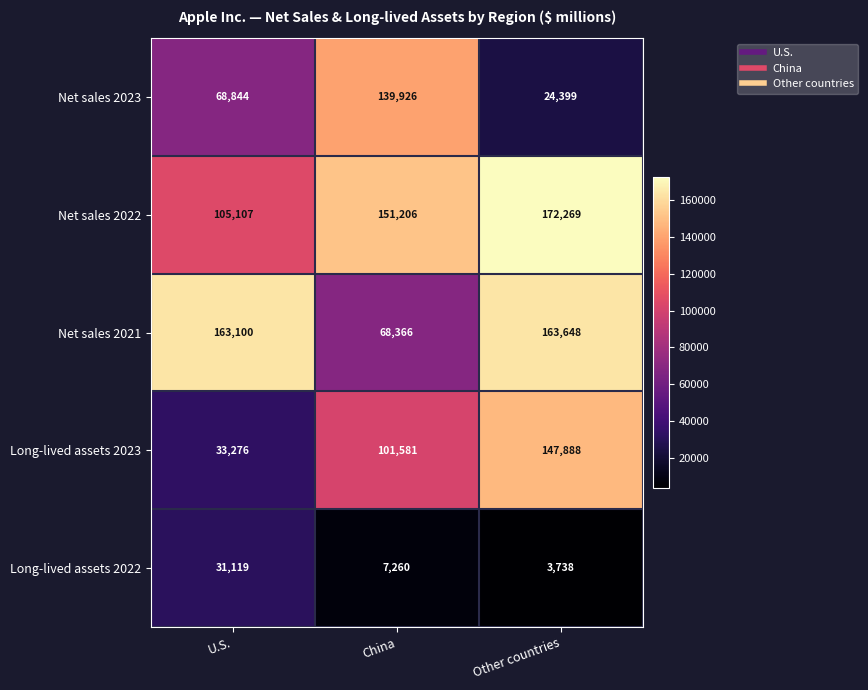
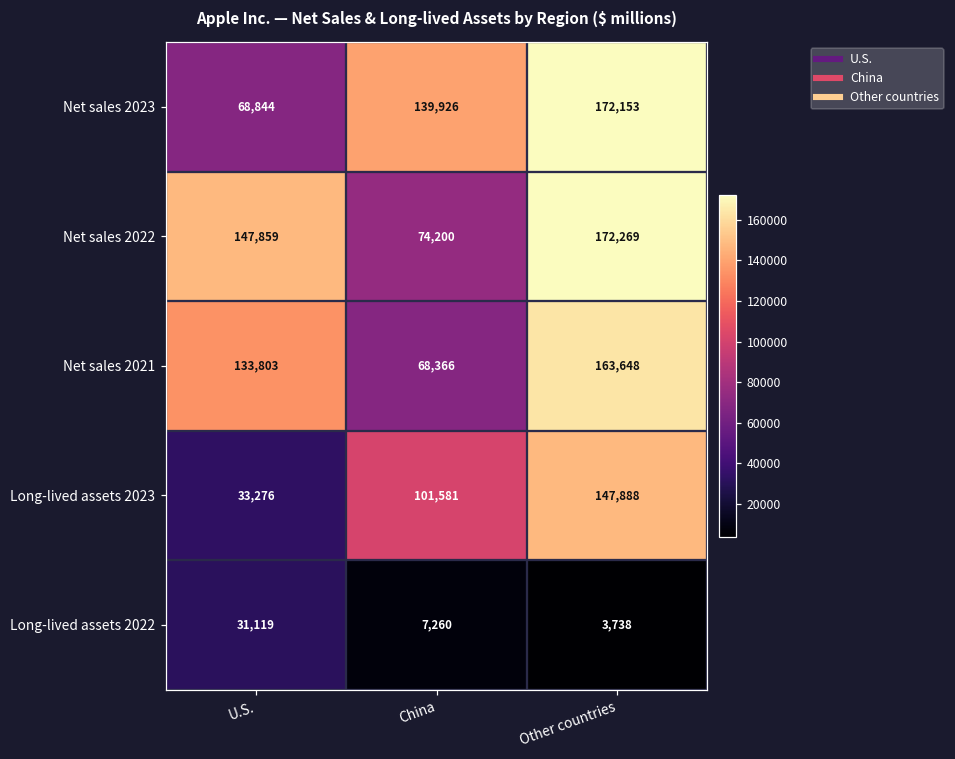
Net sales 2023, Other countries: 24,399 -> 172,153
Net sales 2022, U.S.: 105,107 -> 147,859
Net sales 2022, China: 151,206 -> 74,200
Net sales 2021, U.S.: 163,100 -> 133,803
